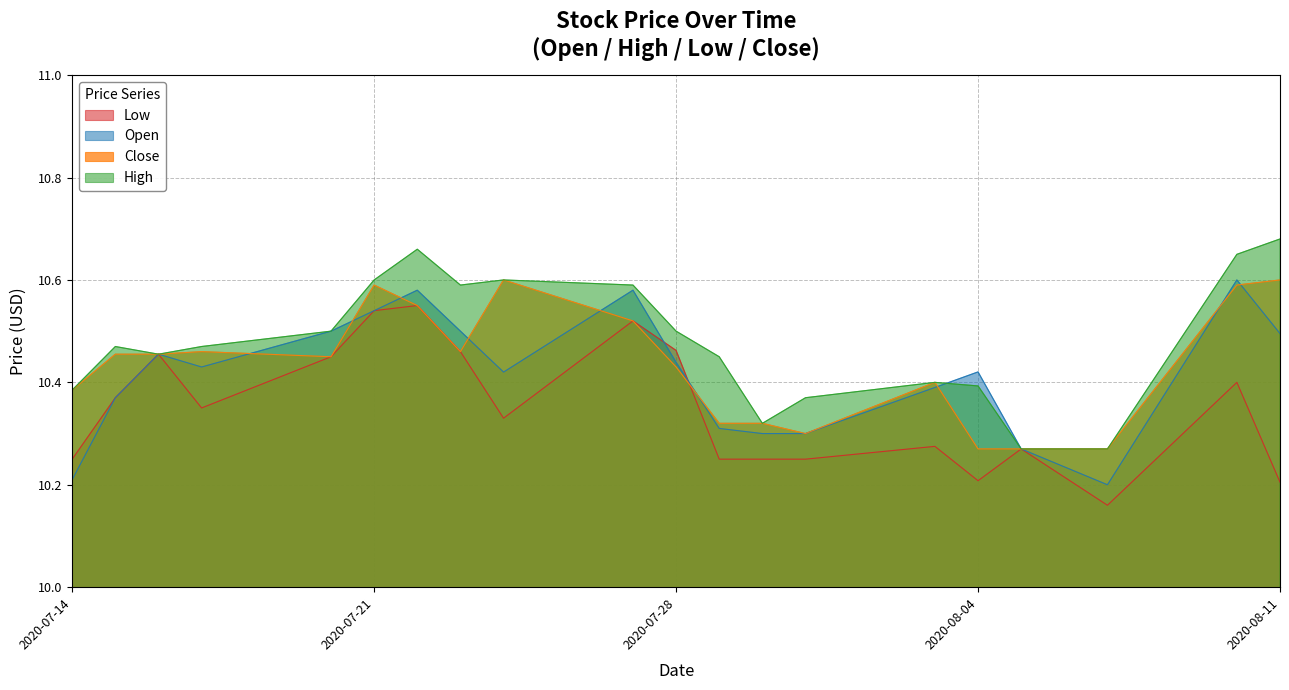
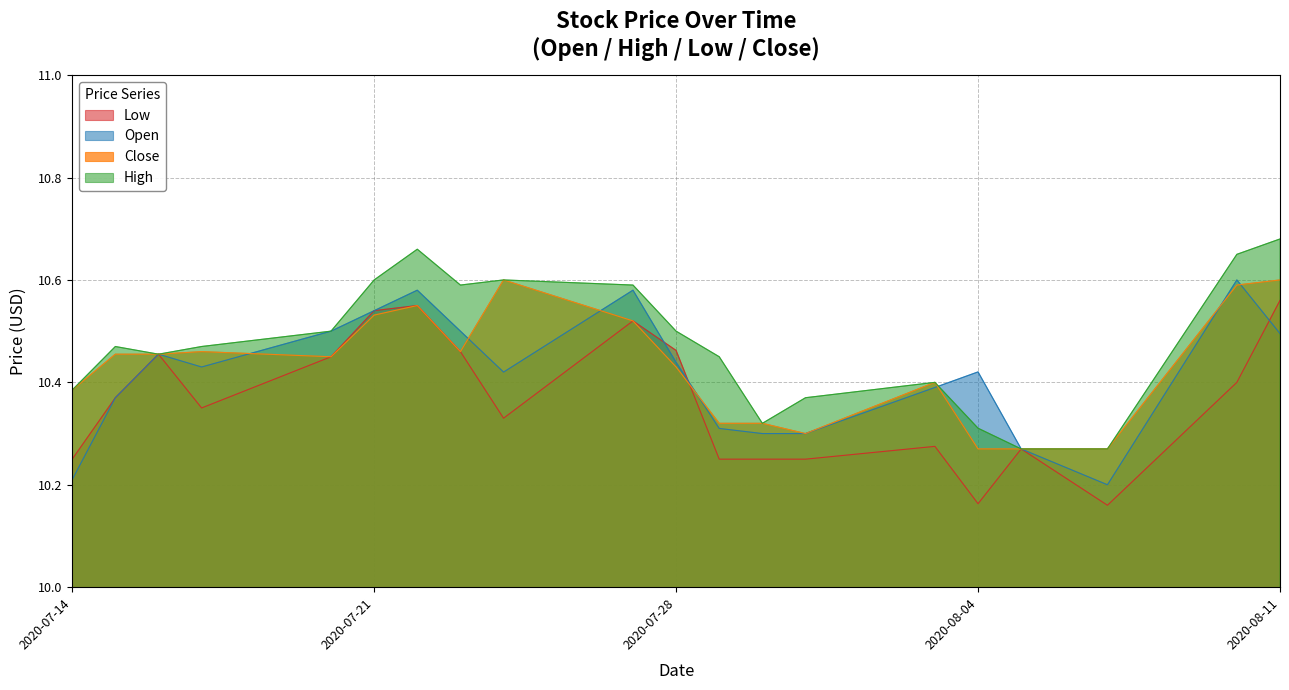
Close, 2020-07-21: 10.59 -> 10.53
Low, 2020-08-04: 10.21 -> 10.16
High, 2020-08-04: 10.39 -> 10.31
Low, 2020-08-11: 10.21 -> 10.56
